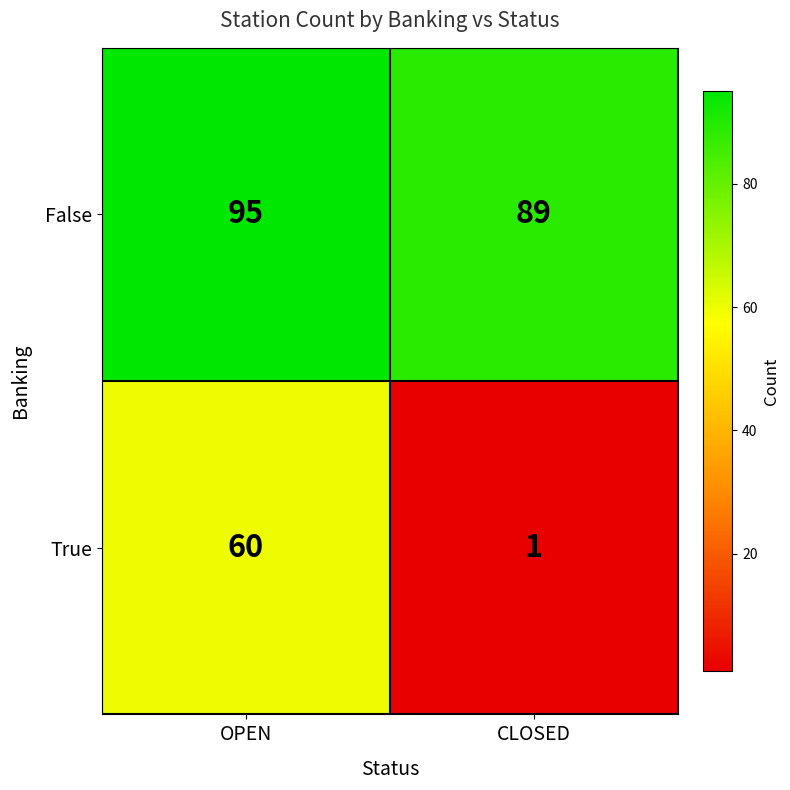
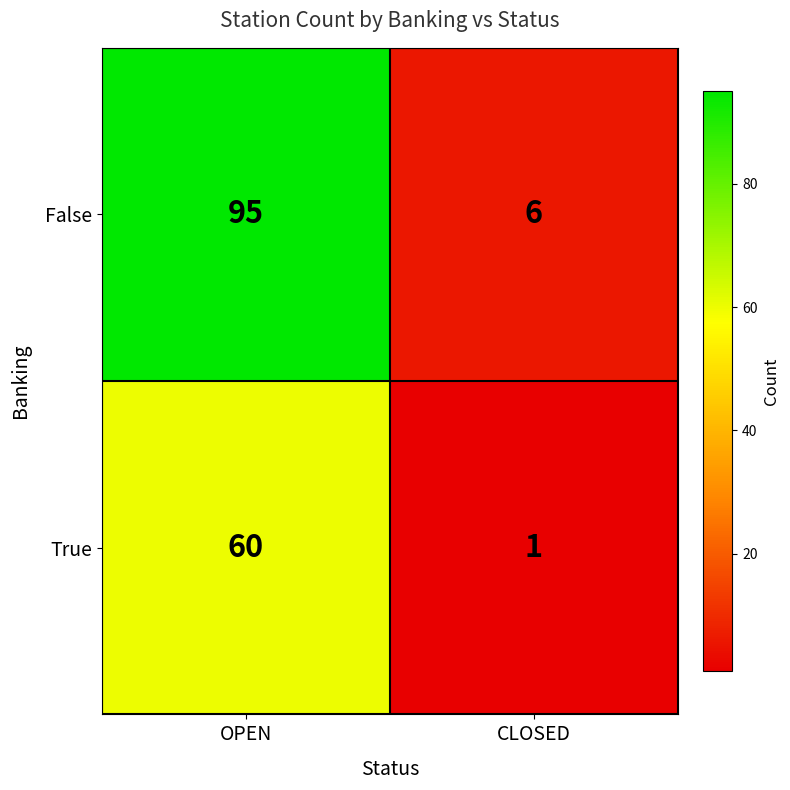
False, CLOSED: 89 -> 6
